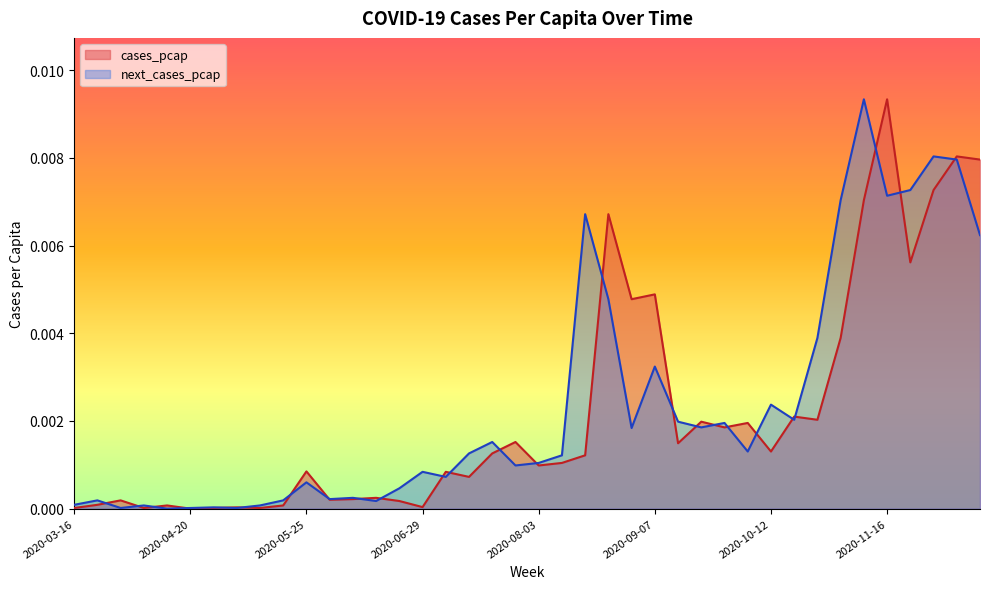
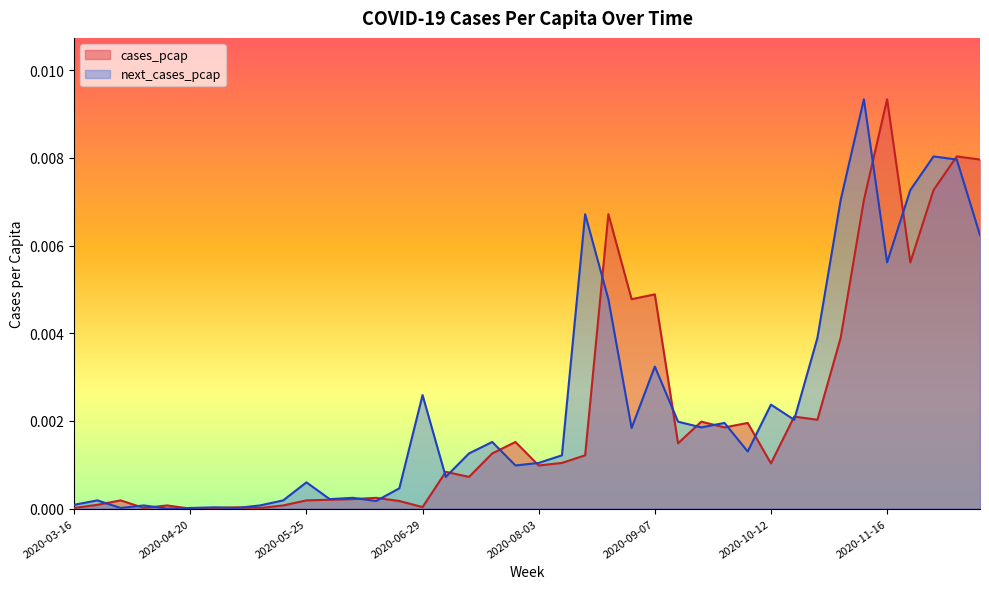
cases_pcap, 2020-05-25: 0.0008 -> 0.0002
next_cases_pcap, 2020-06-29: 0.0008 -> 0.0026
cases_pcap, 2020-10-12: 0.0013 -> 0.0010
next_cases_pcap, 2020-11-16: 0.0071 -> 0.0056
